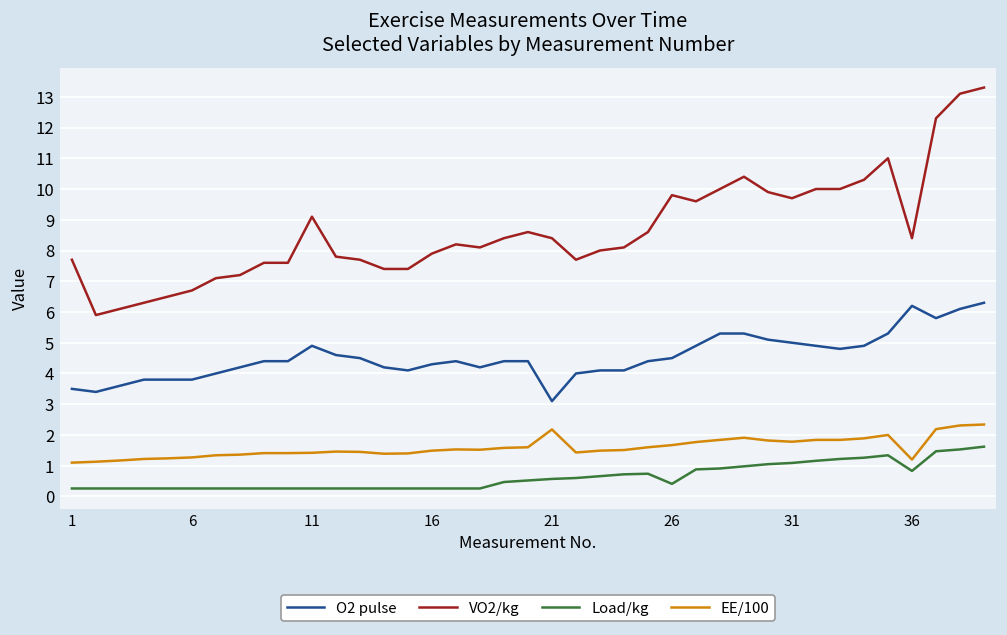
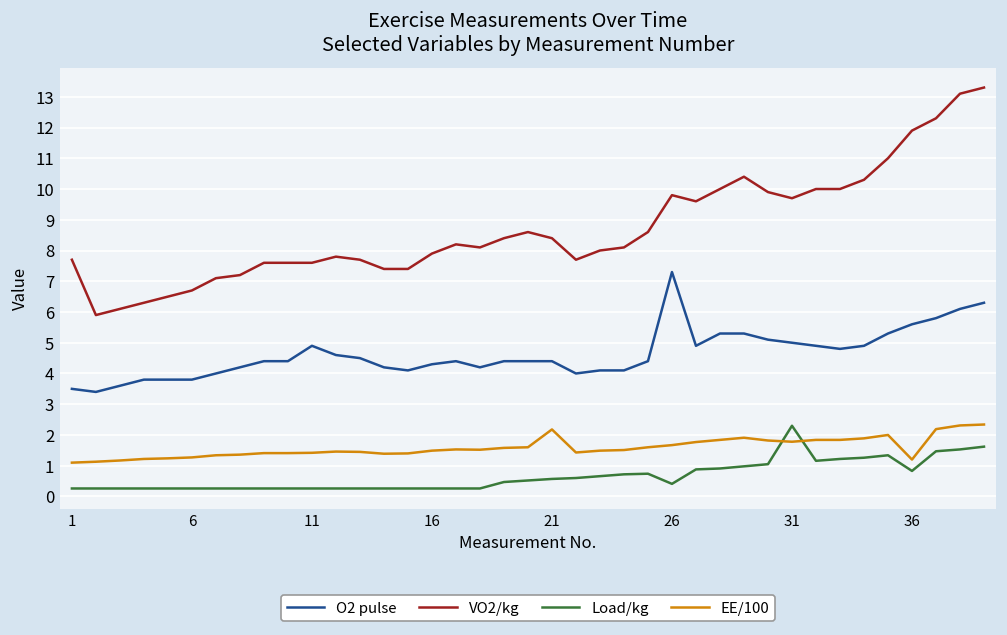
VO2/kg, 11: 9.1 -> 7.6
O2 pulse, 21: 3.1 -> 4.4
O2 pulse, 26: 4.5 -> 7.3
Load/kg, 31: 1.1 -> 2.3
O2 pulse, 36: 6.2 -> 5.6
VO2/kg, 36: 8.4 -> 11.9
